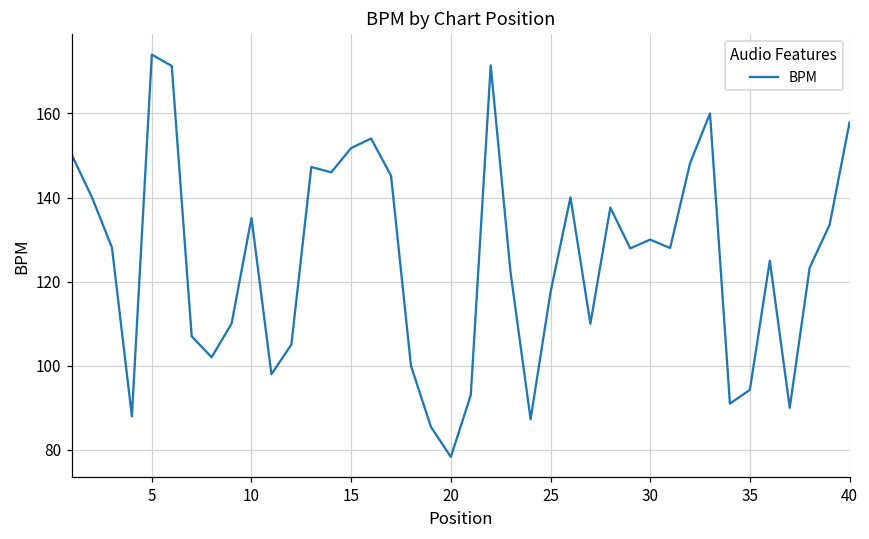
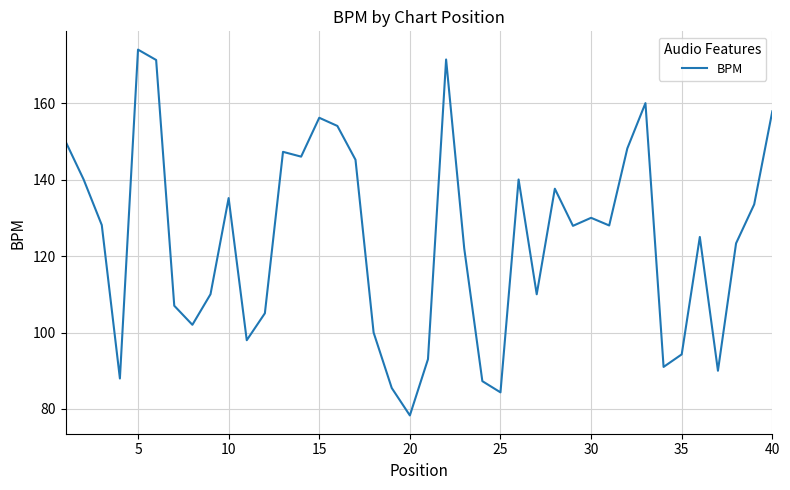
15: 152 -> 156
25: 117 -> 84
